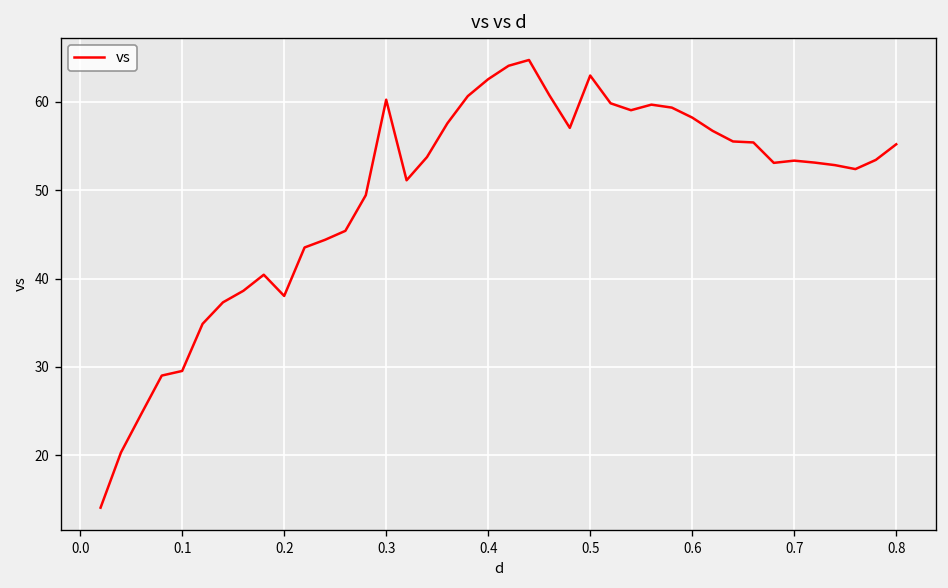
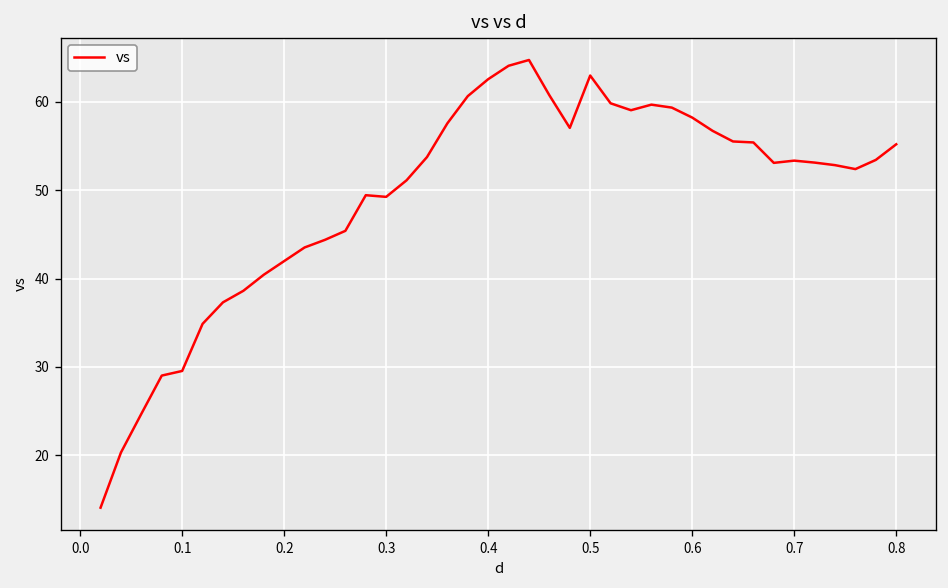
0.2: 38 -> 42
0.3: 60 -> 49
